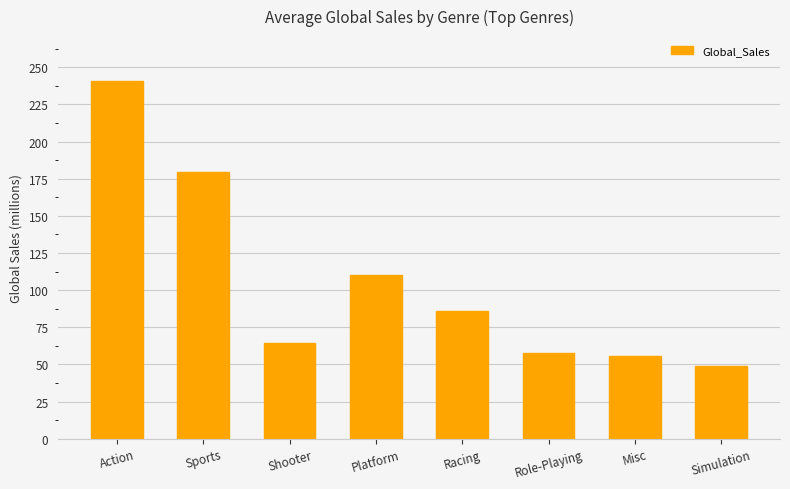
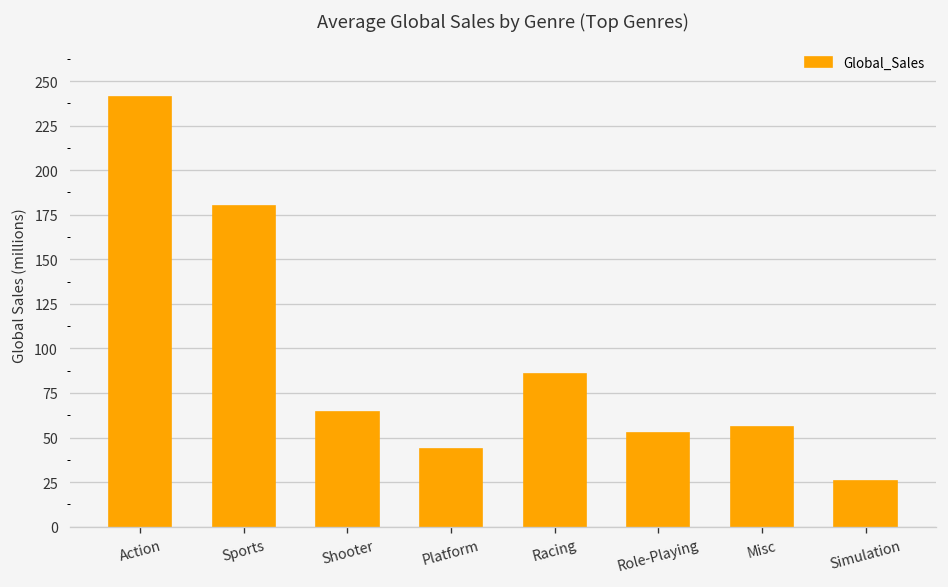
Platform: 110 -> 44
Role-Playing: 58 -> 52
Simulation: 49 -> 26
